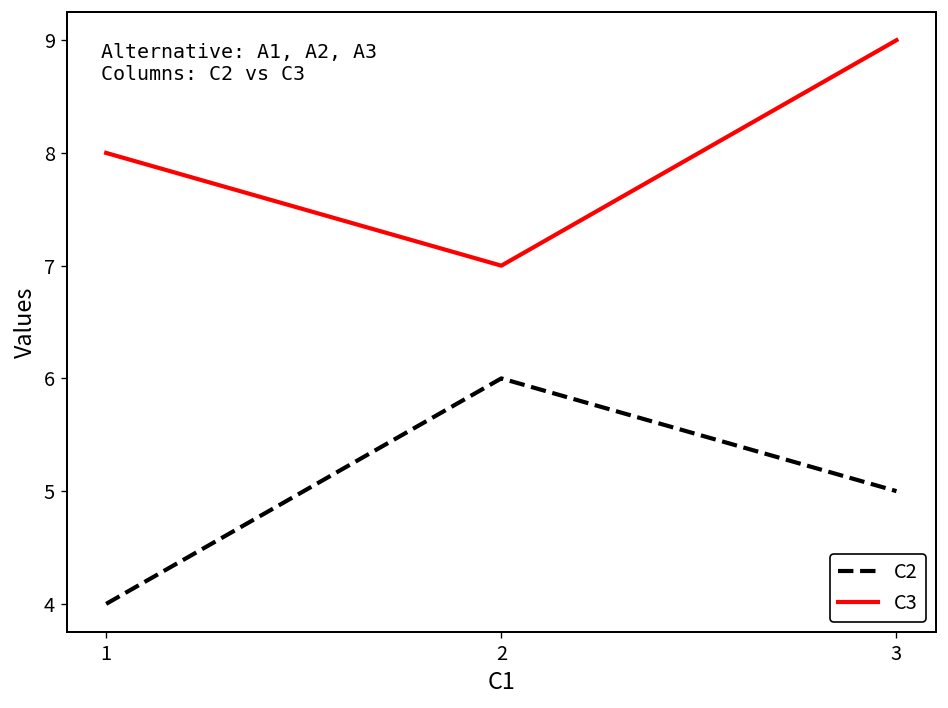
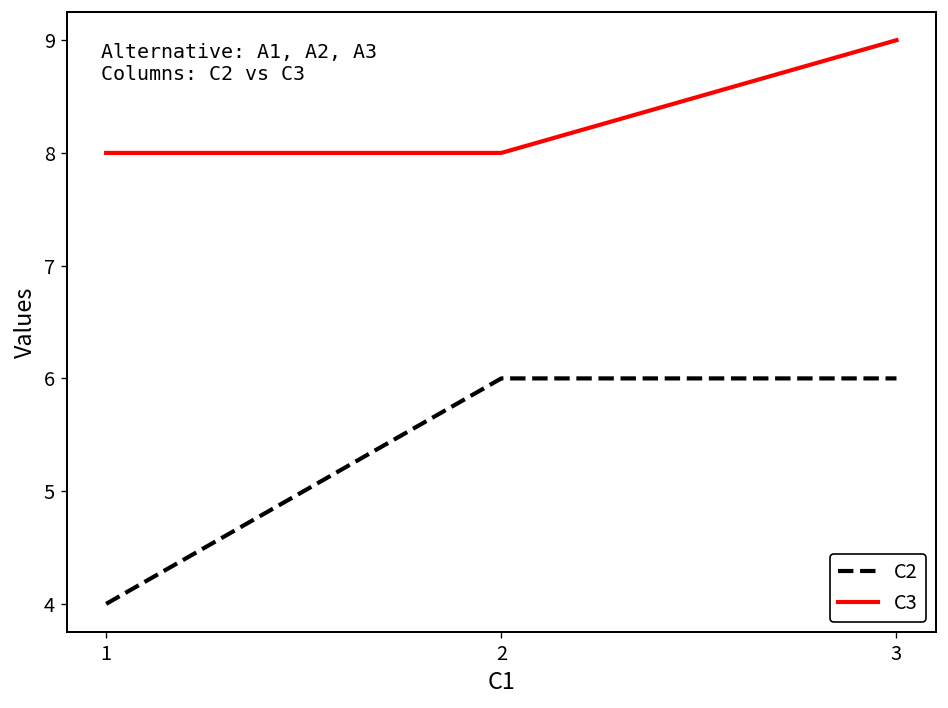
C3, 2: 7 -> 8
C2, 3: 5 -> 6
